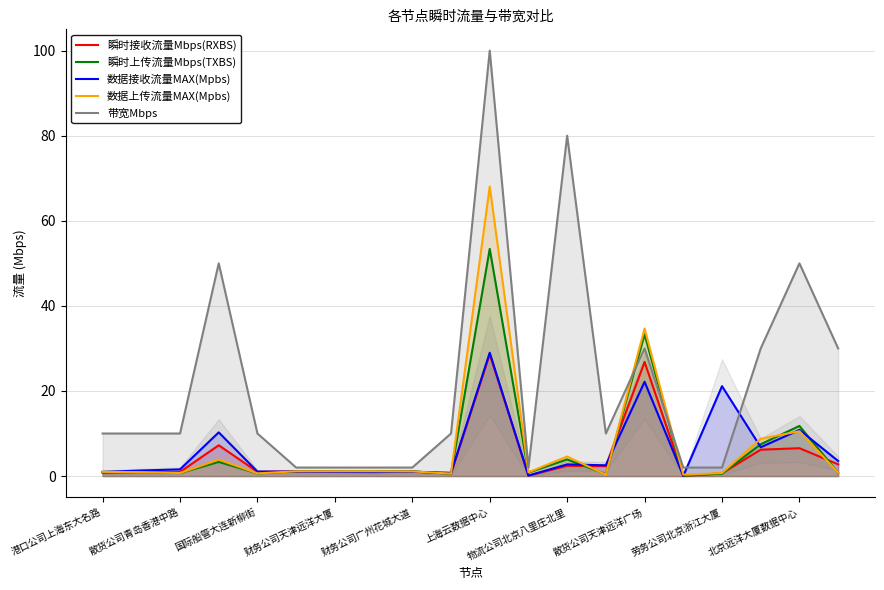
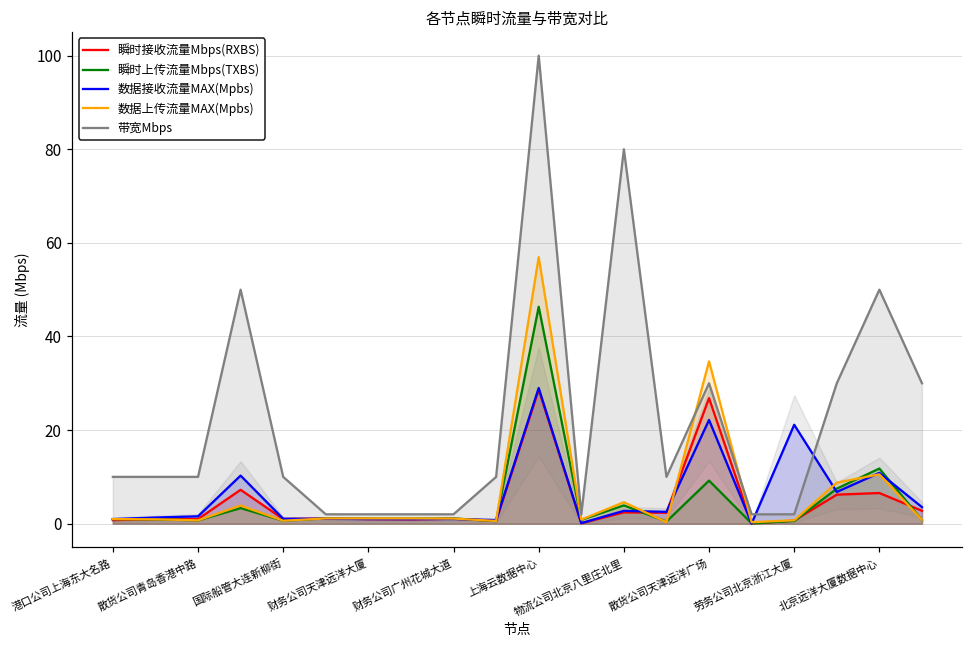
瞬时上传流量Mbps(TXBS), 上海云数据中心: 53 -> 46
数据上传流量MAX(Mpbs), 上海云数据中心: 68 -> 57
瞬时上传流量Mbps(TXBS), 散货公司天津远洋广场: 33 -> 9
